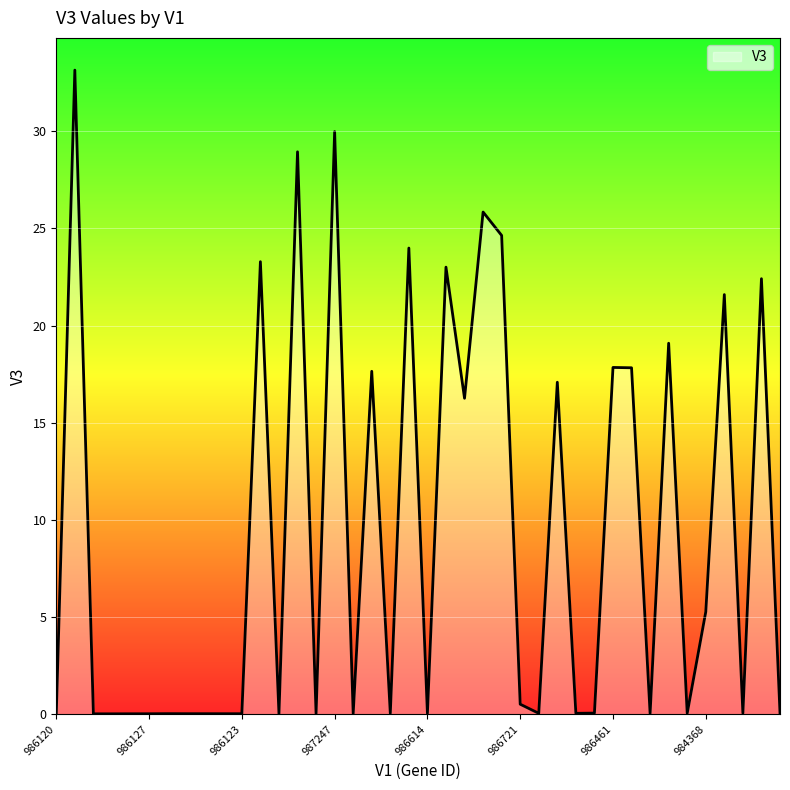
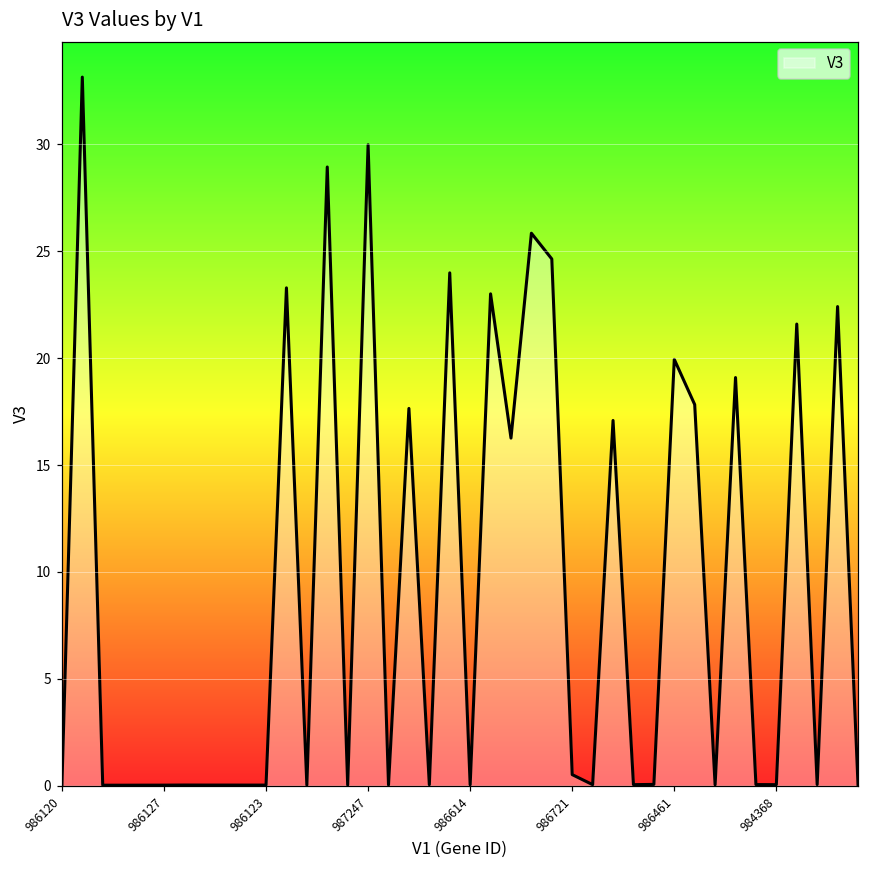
986461: 17.8 -> 19.9
984368: 5.3 -> 0.1
